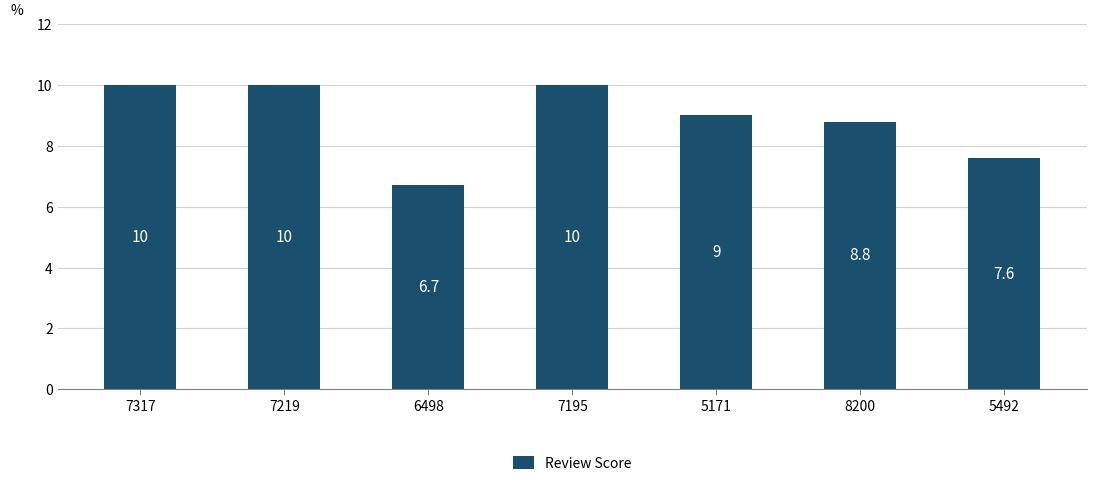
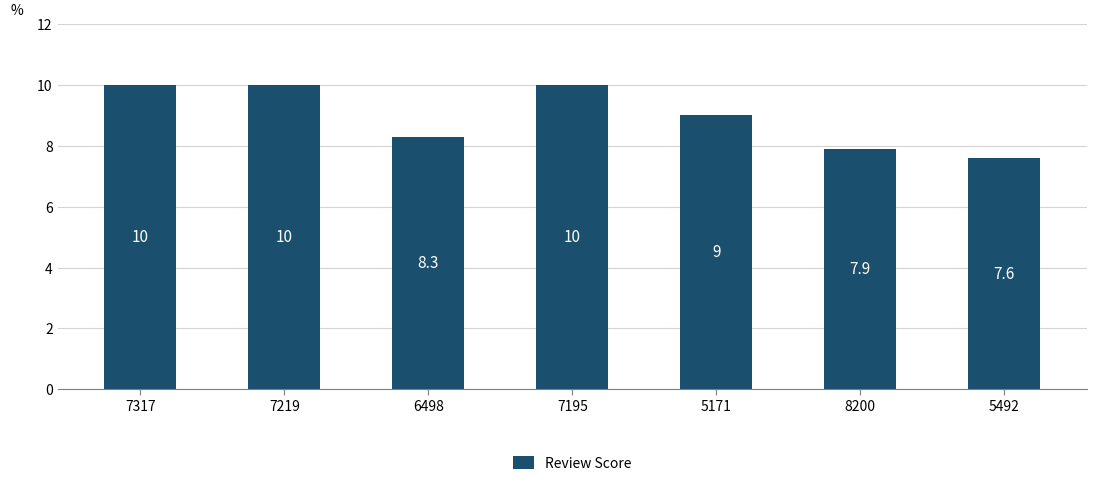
6498: 6.7 -> 8.3
8200: 8.8 -> 7.9
